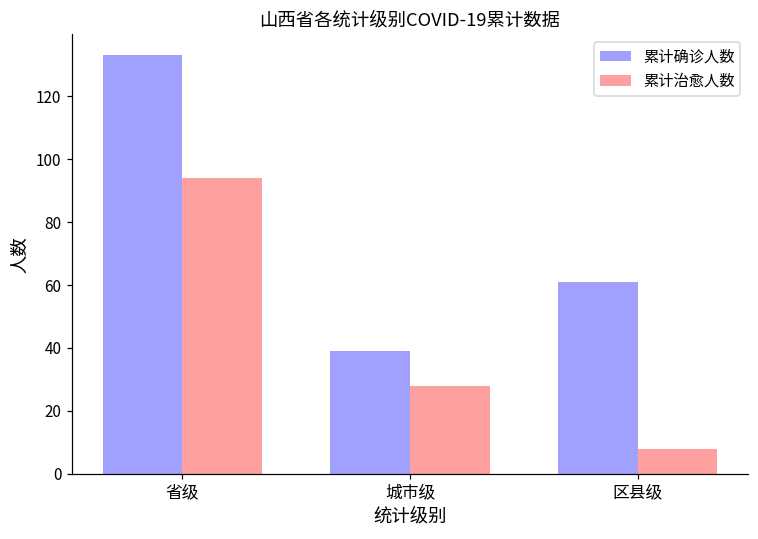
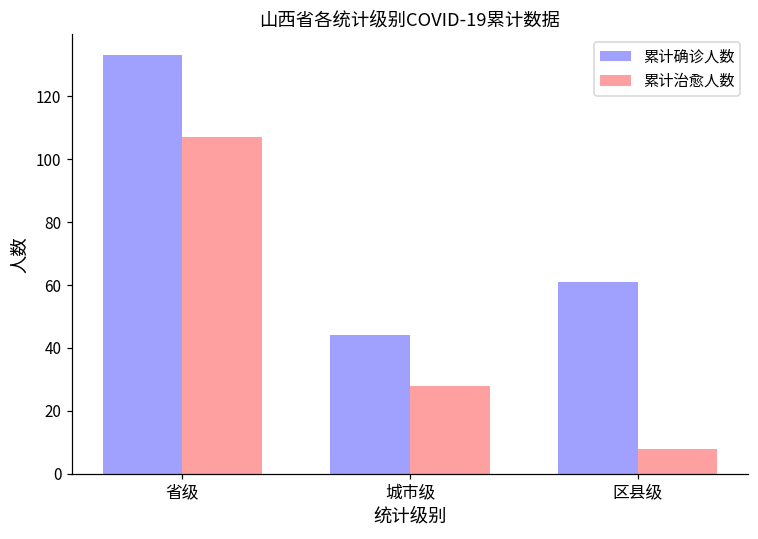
累计治愈人数, 省级: 94 -> 107
累计确诊人数, 城市级: 39 -> 44
